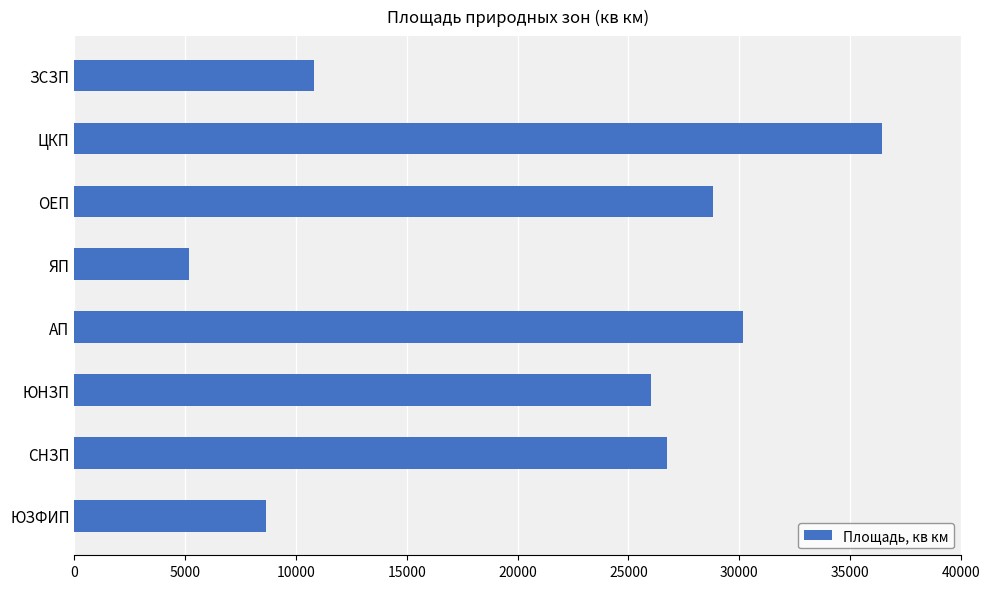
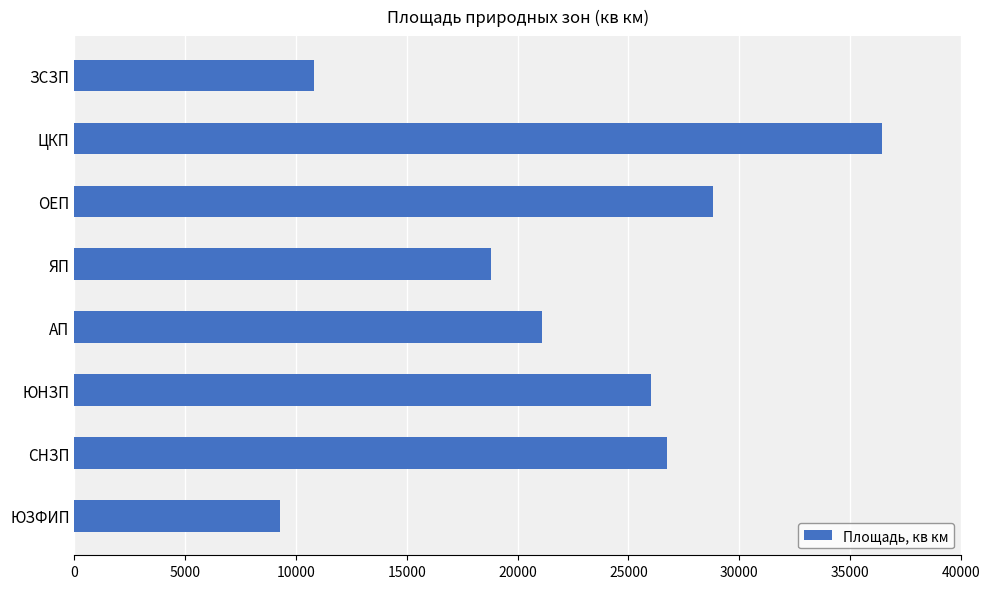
ЯП: 5200 -> 18800
АП: 30200 -> 21100
ЮЗФИП: 8600 -> 9300
